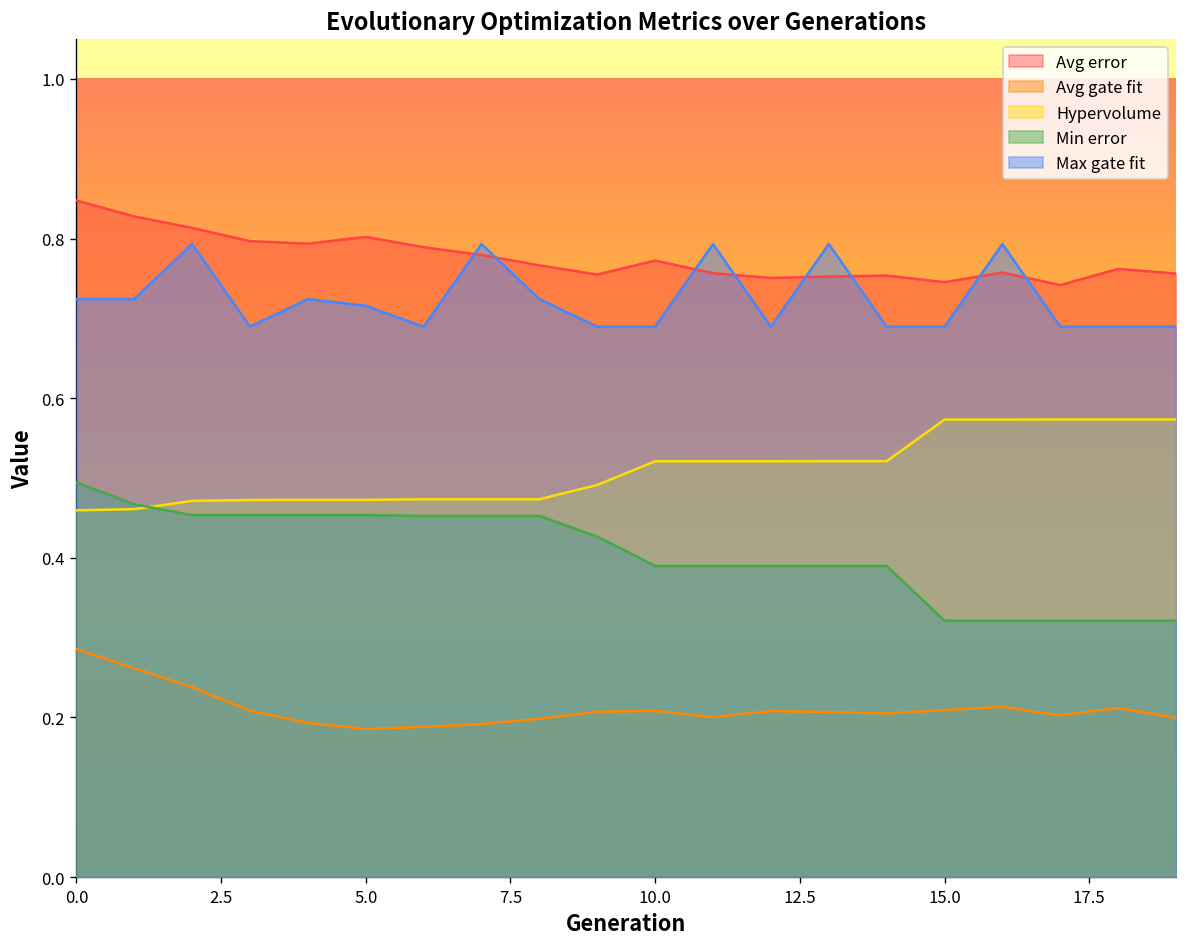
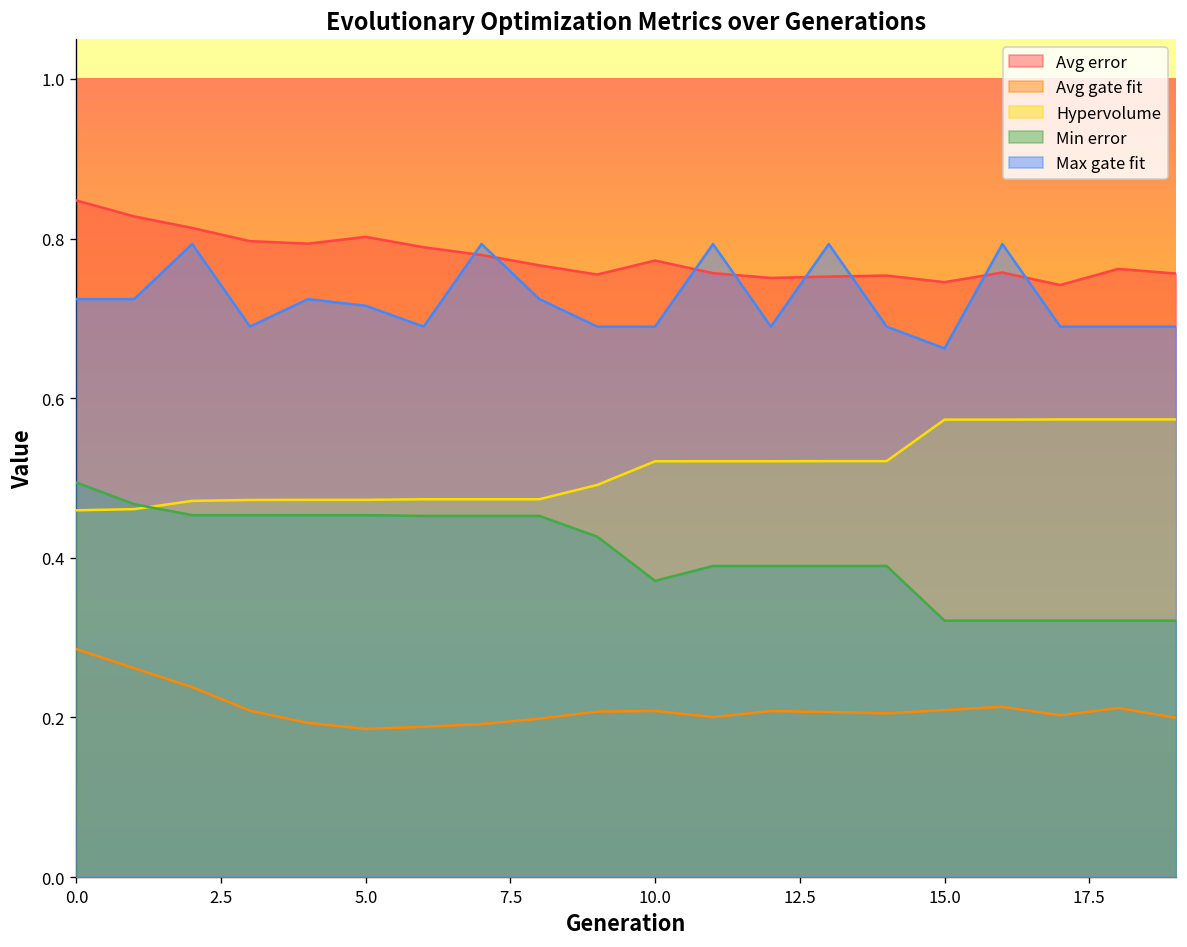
Min error, 10.0: 0.39 -> 0.37
Max gate fit, 15.0: 0.69 -> 0.66
